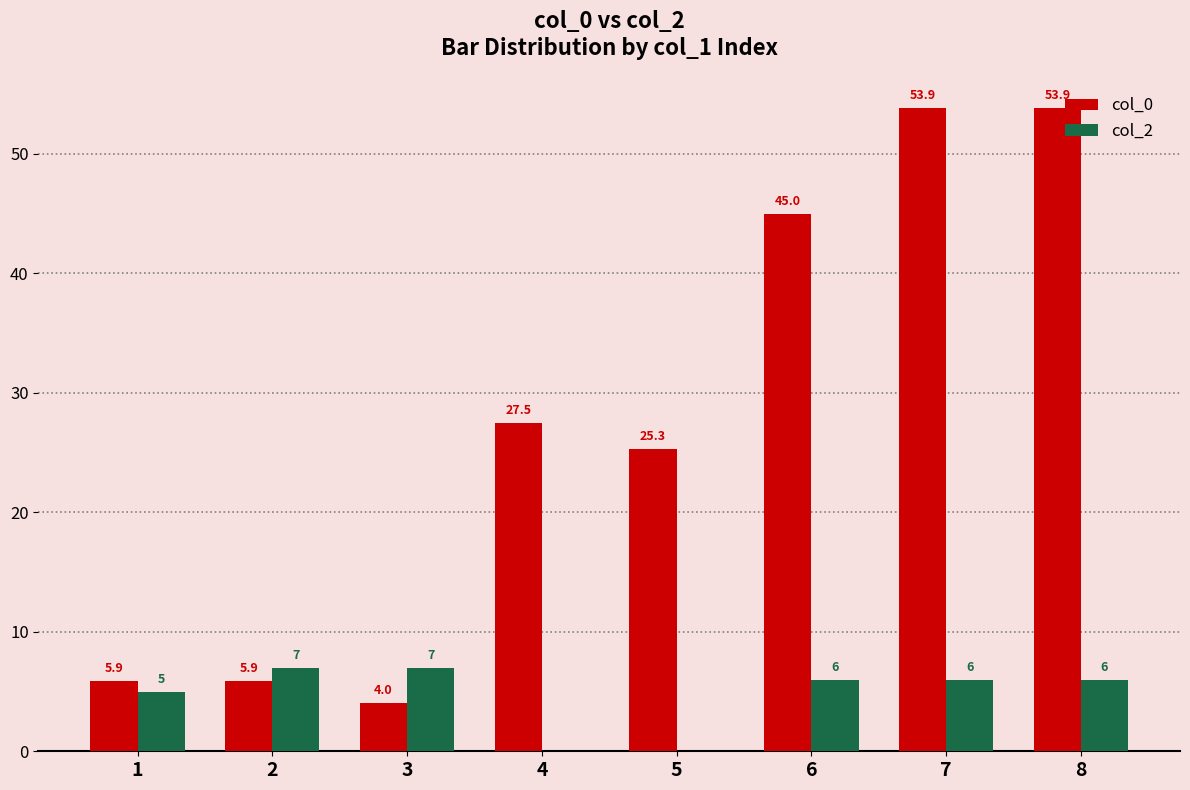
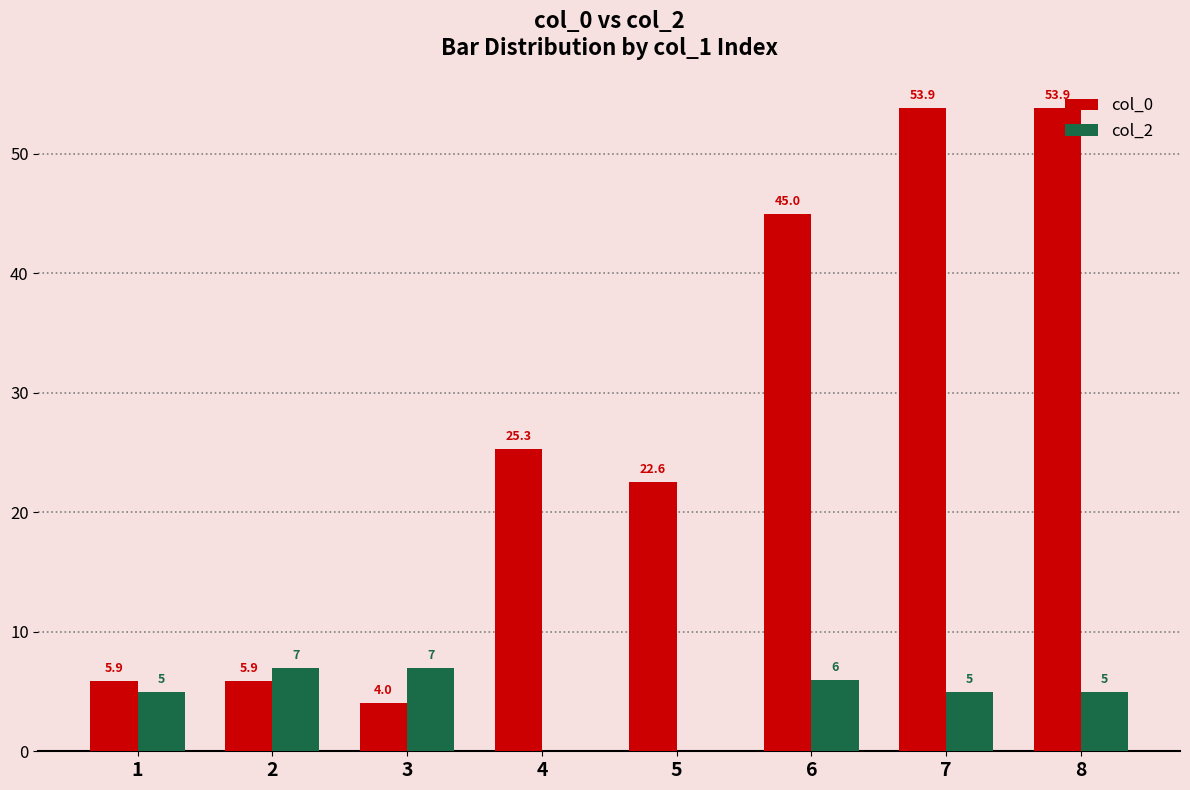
col_0, 4: 27.5 -> 25.3
col_0, 5: 25.3 -> 22.6
col_2, 7: 6 -> 5
col_2, 8: 6 -> 5
